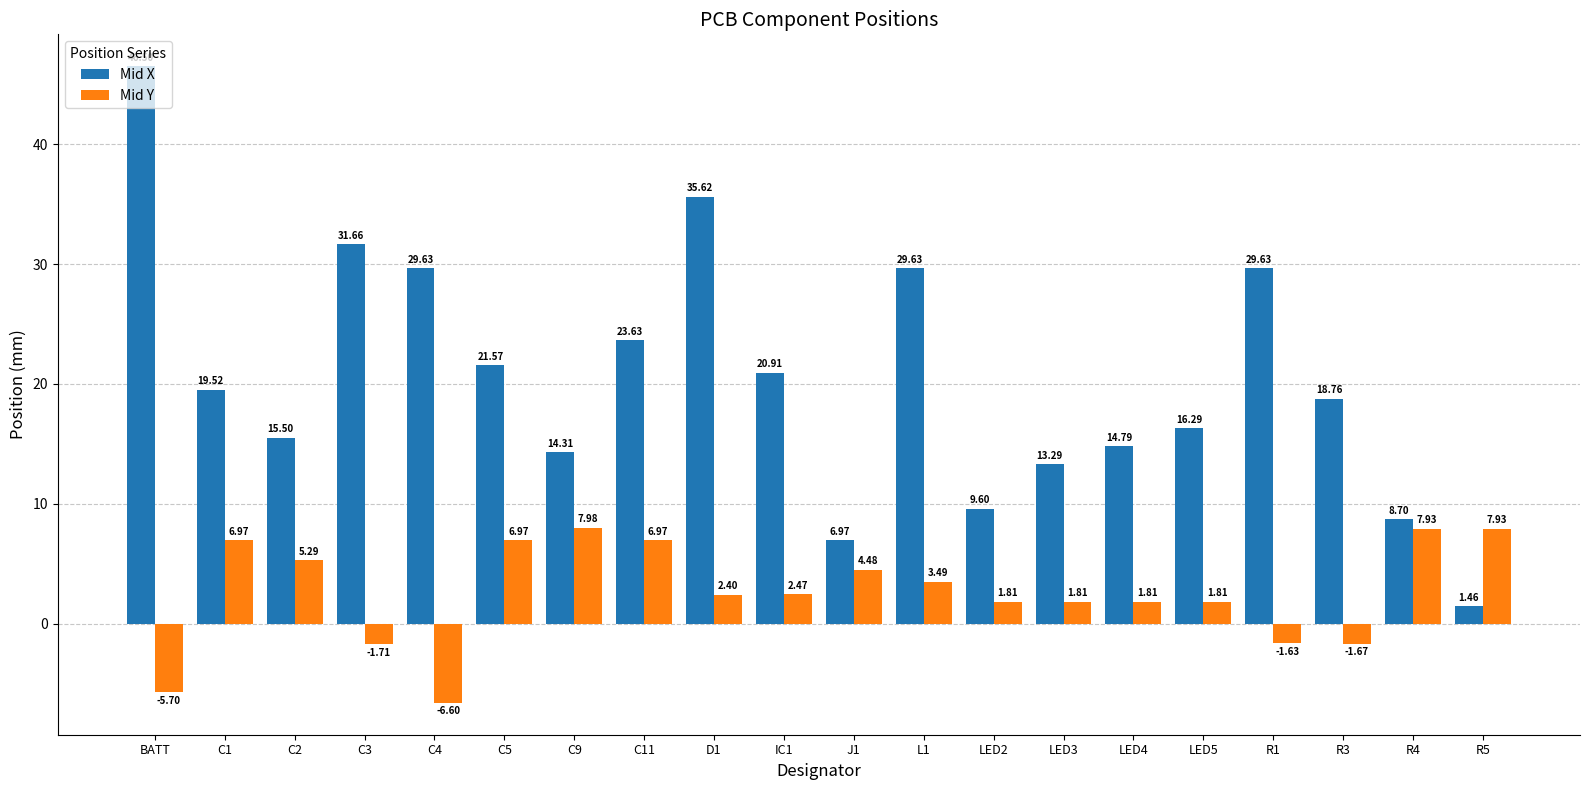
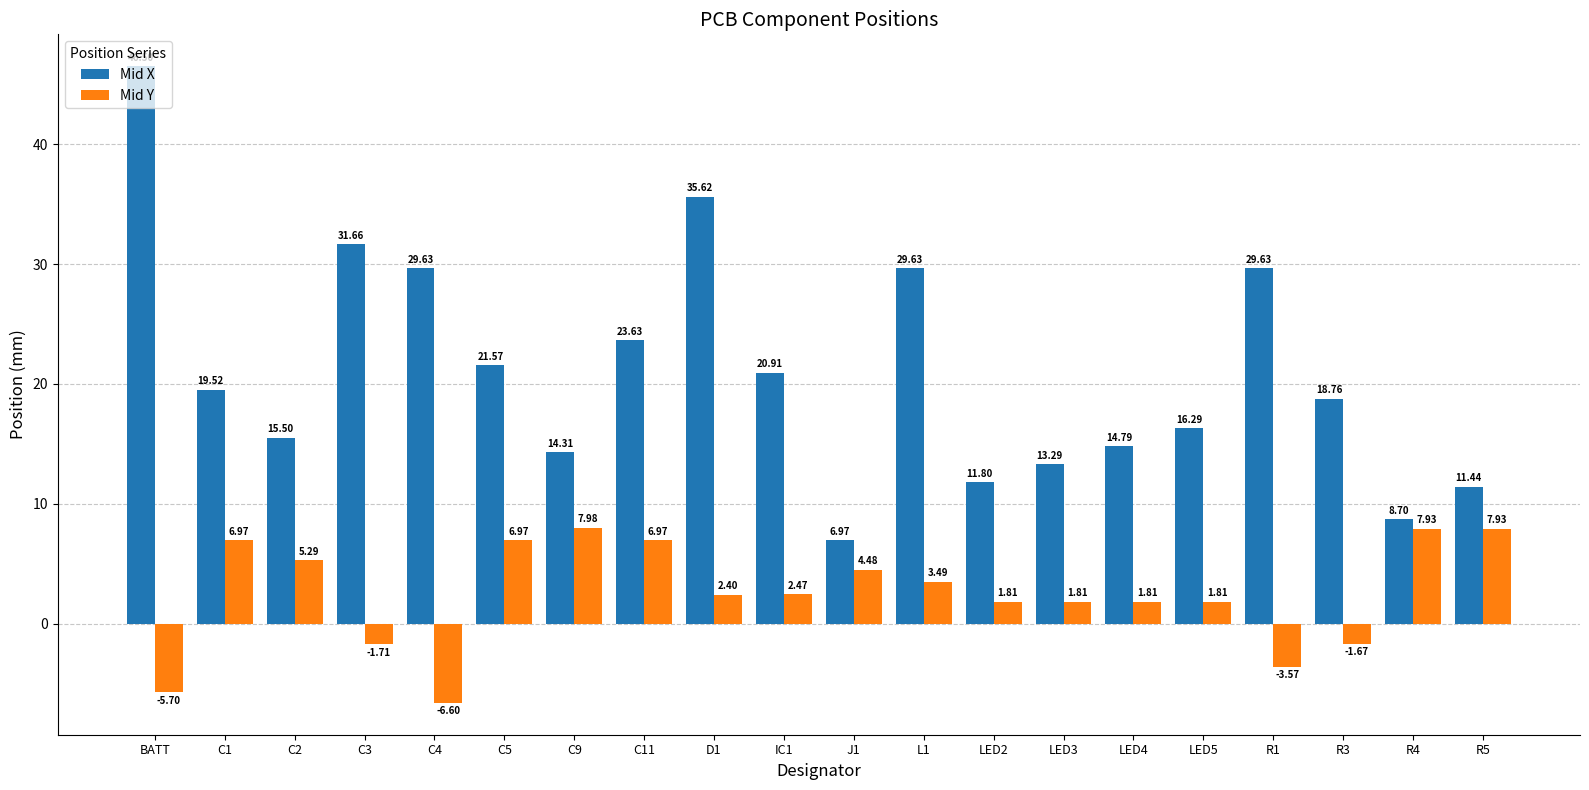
Mid X, LED2: 9.60 -> 11.80
Mid Y, R1: -1.63 -> -3.57
Mid X, R5: 1.46 -> 11.44
